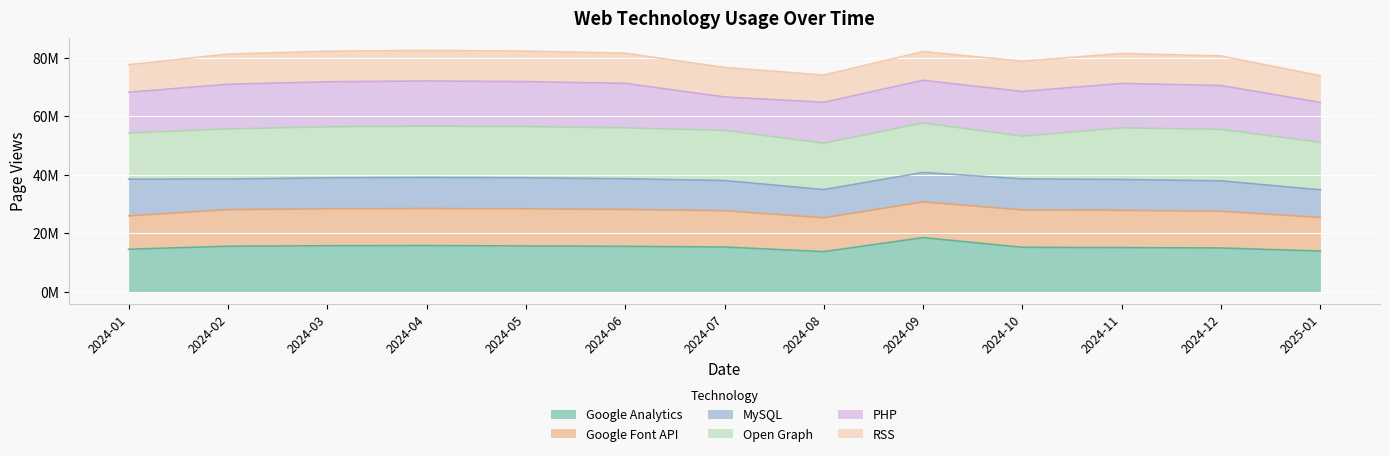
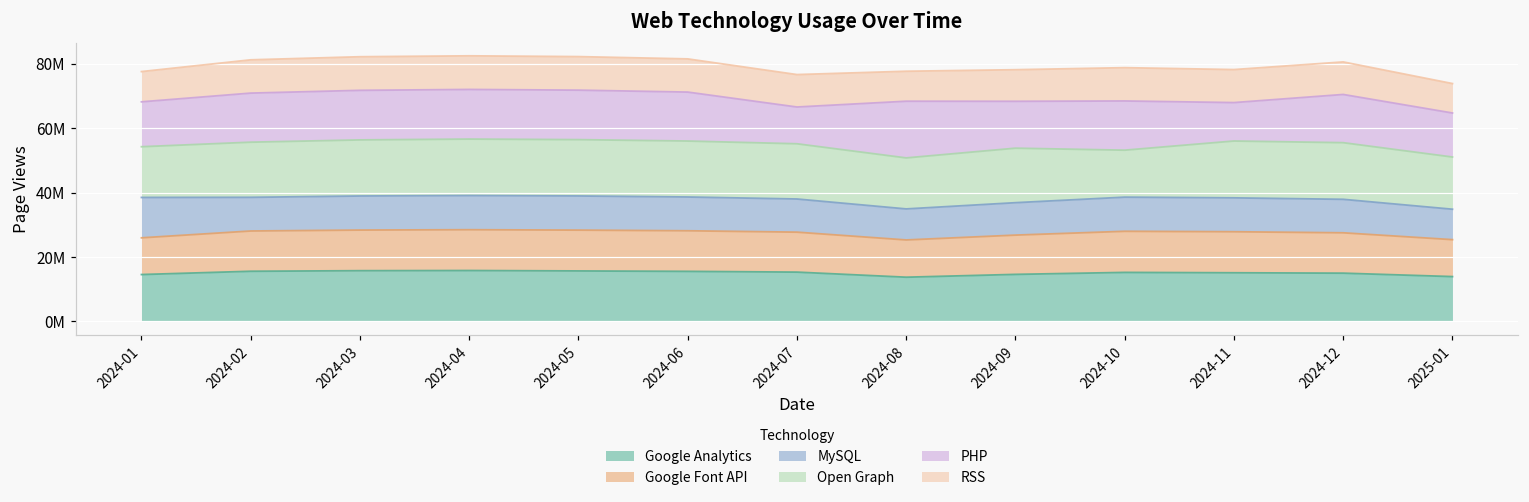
PHP, 2024-08: 14000000 -> 18000000
Google Analytics, 2024-09: 19000000 -> 15000000
PHP, 2024-11: 15000000 -> 12000000
